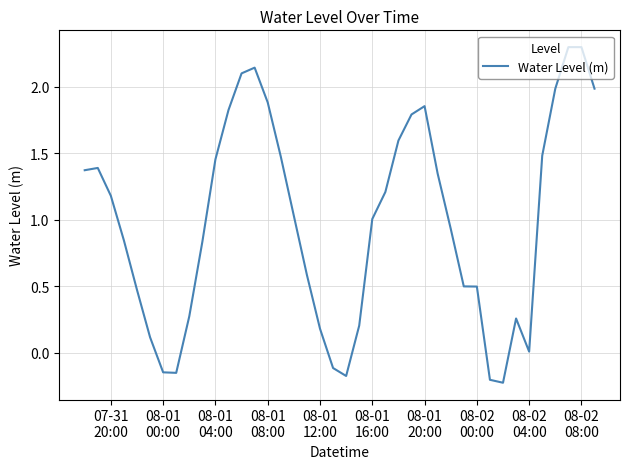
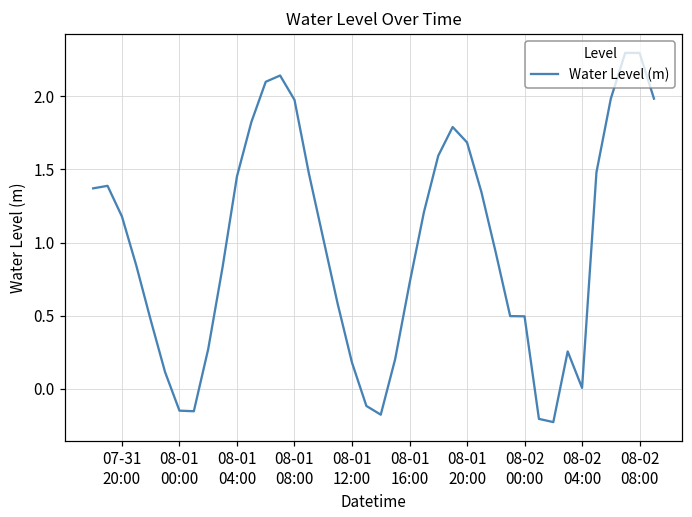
08-01 08:00: 1.88 -> 1.98
08-01 16:00: 1.00 -> 0.72
08-01 20:00: 1.85 -> 1.68
